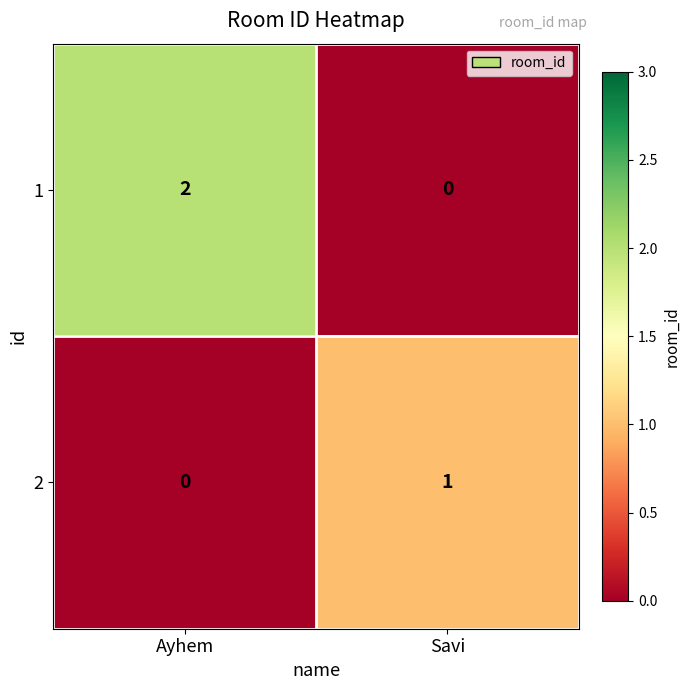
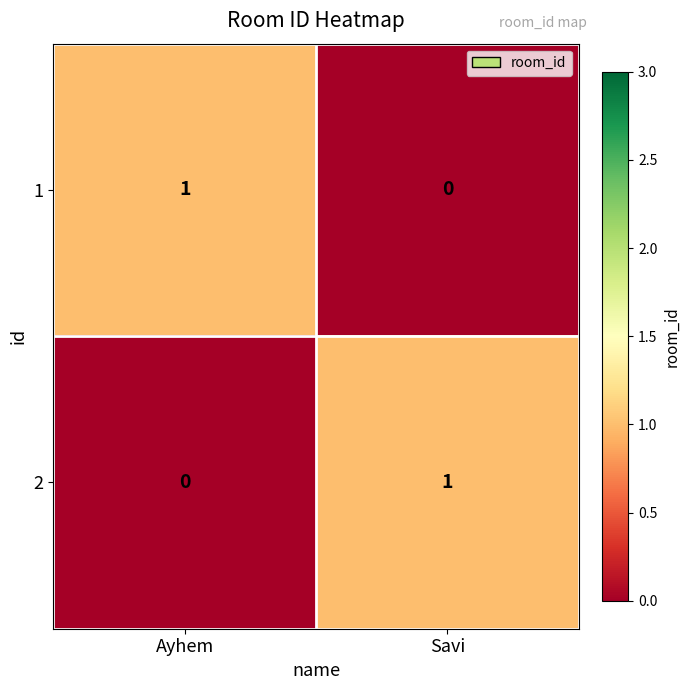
1, Ayhem: 2 -> 1
